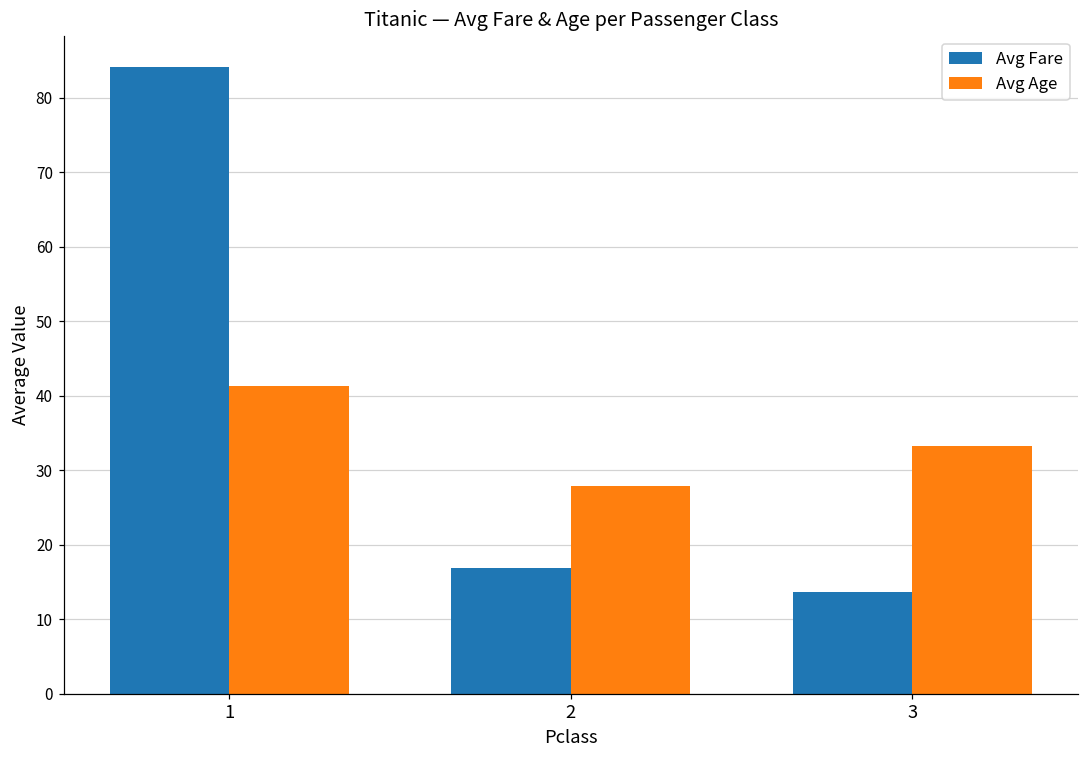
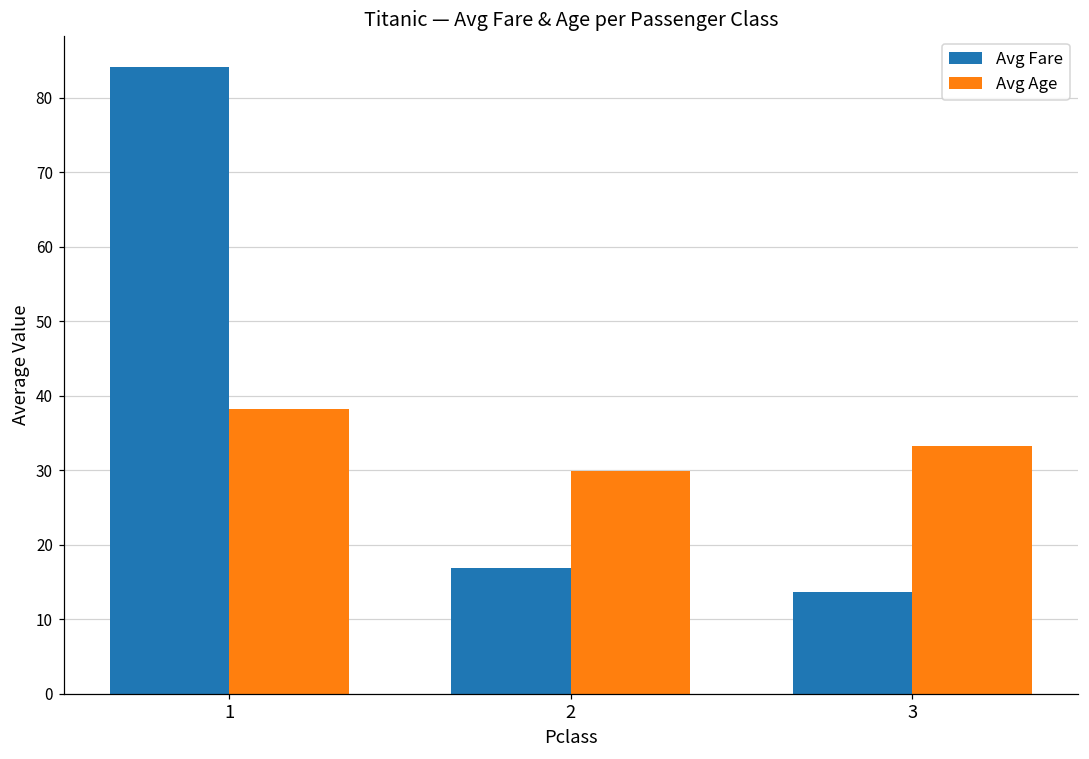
Avg Age, 1: 41 -> 38
Avg Age, 2: 28 -> 30
